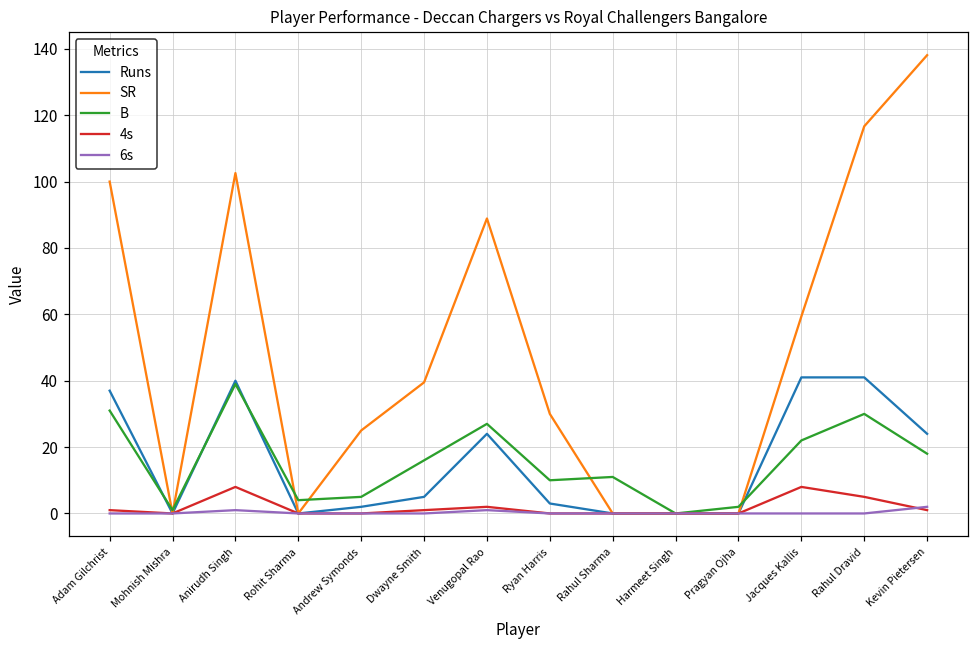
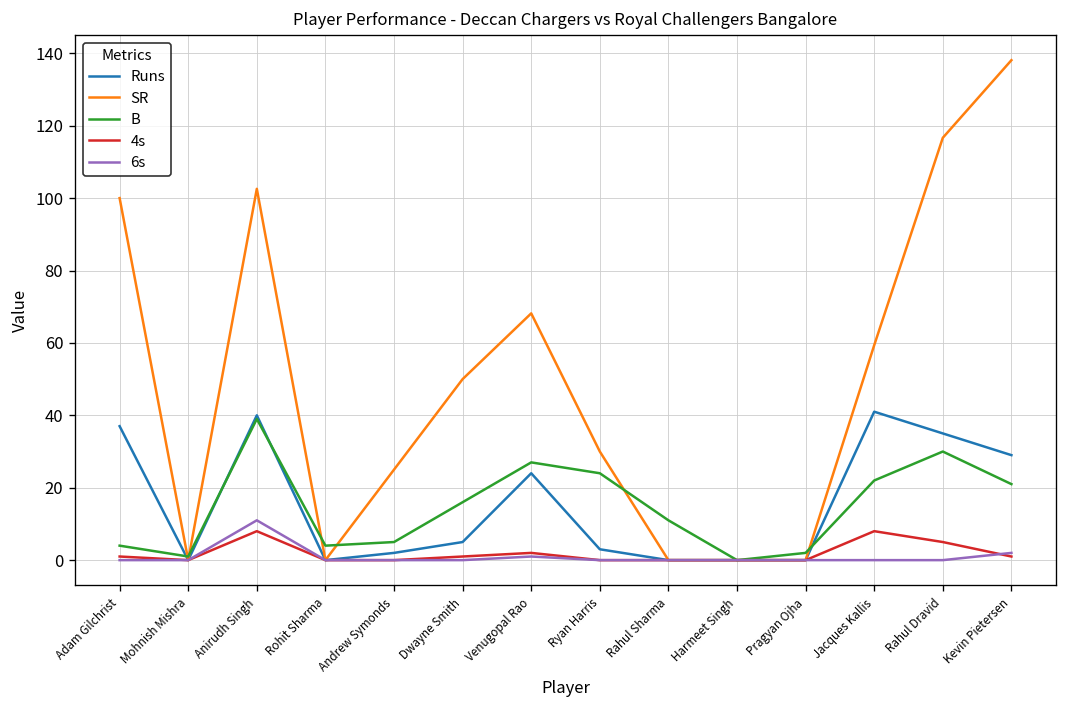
B, Adam Gilchrist: 31 -> 4
6s, Anirudh Singh: 1 -> 11
SR, Dwayne Smith: 40 -> 50
SR, Venugopal Rao: 89 -> 68
B, Ryan Harris: 10 -> 24
Runs, Rahul Dravid: 41 -> 35
Runs, Kevin Pietersen: 24 -> 29
B, Kevin Pietersen: 18 -> 21
